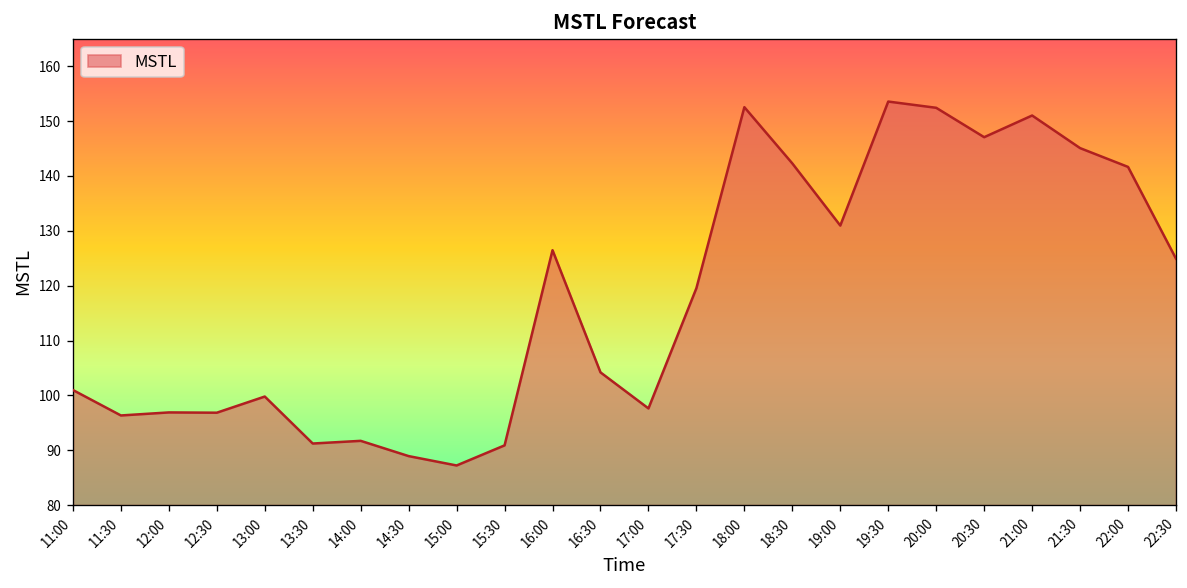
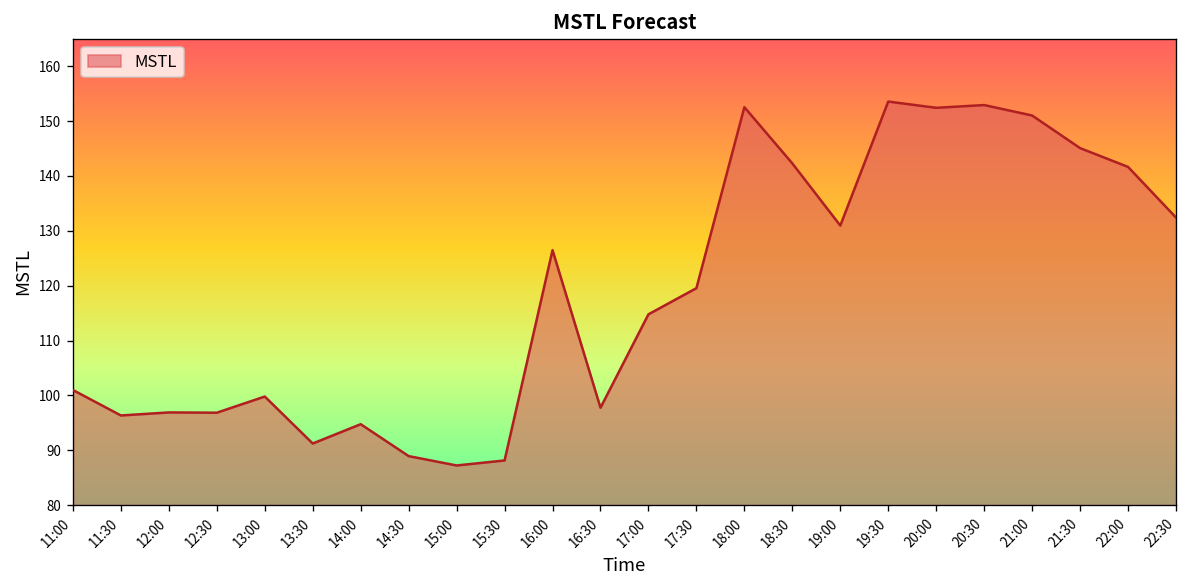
14:00: 92 -> 95
15:30: 91 -> 88
16:30: 104 -> 98
17:00: 98 -> 115
20:30: 147 -> 153
22:30: 125 -> 132
